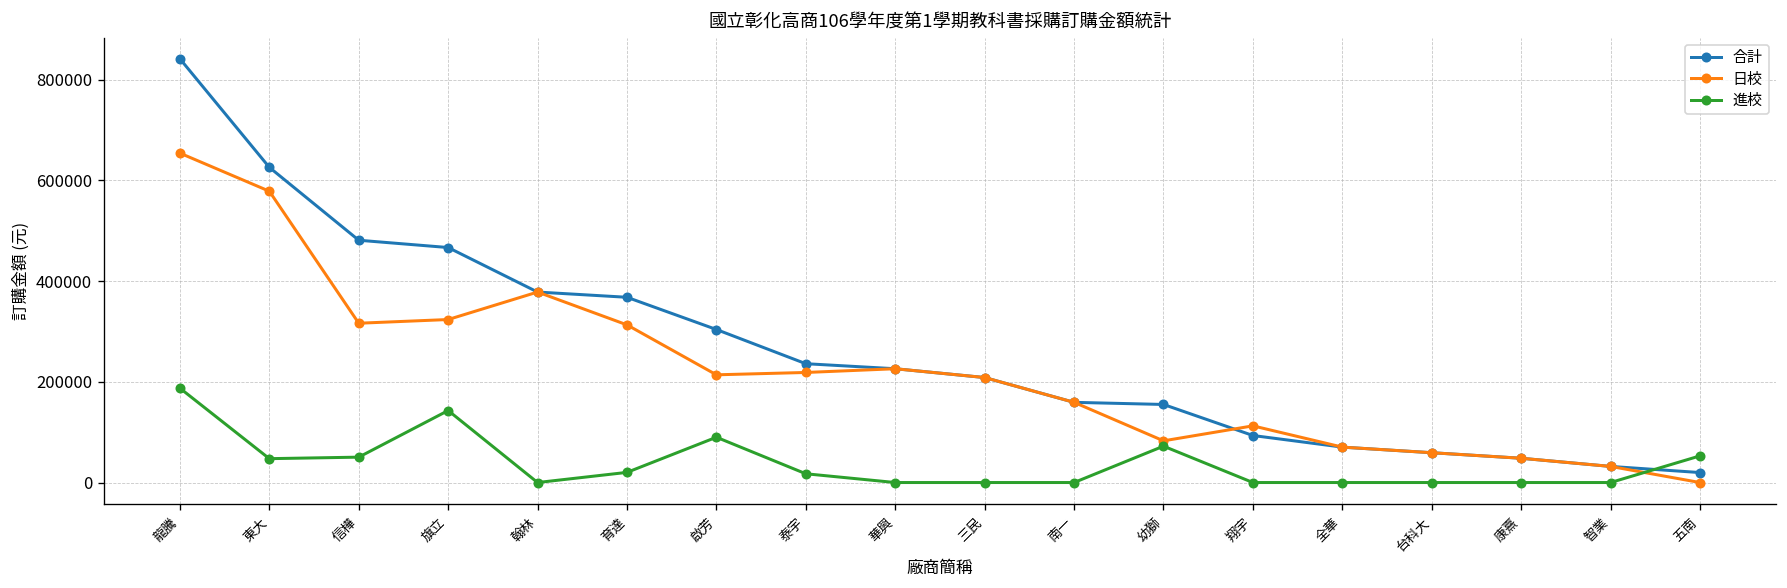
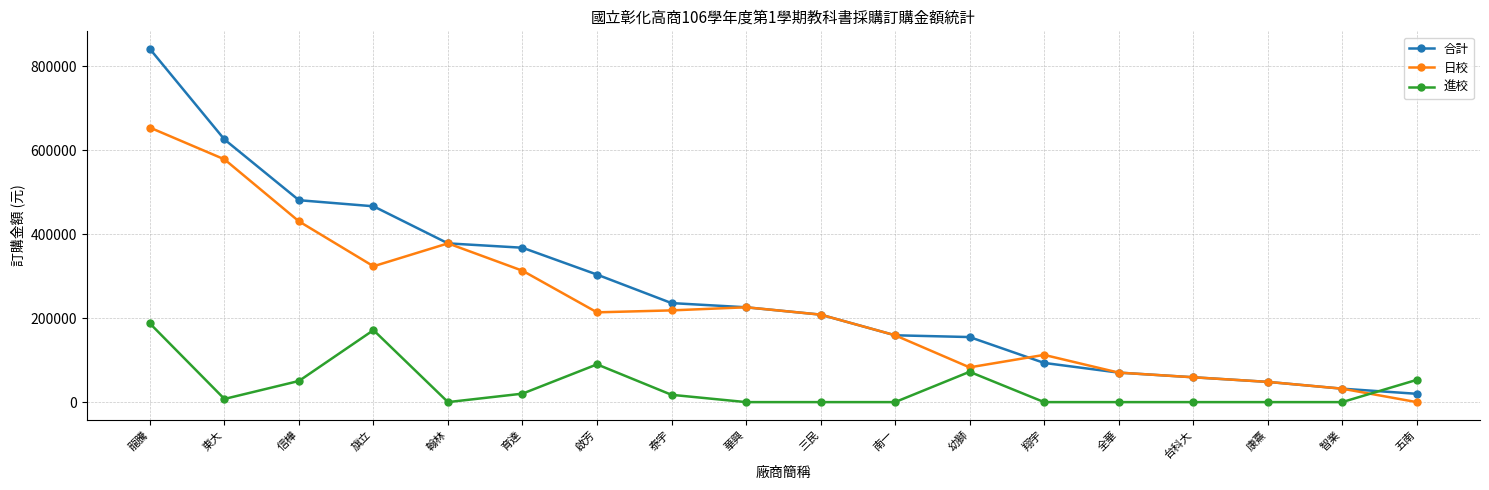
進校, 東大: 50000 -> 10000
日校, 信樺: 320000 -> 430000
進校, 旗立: 140000 -> 170000
